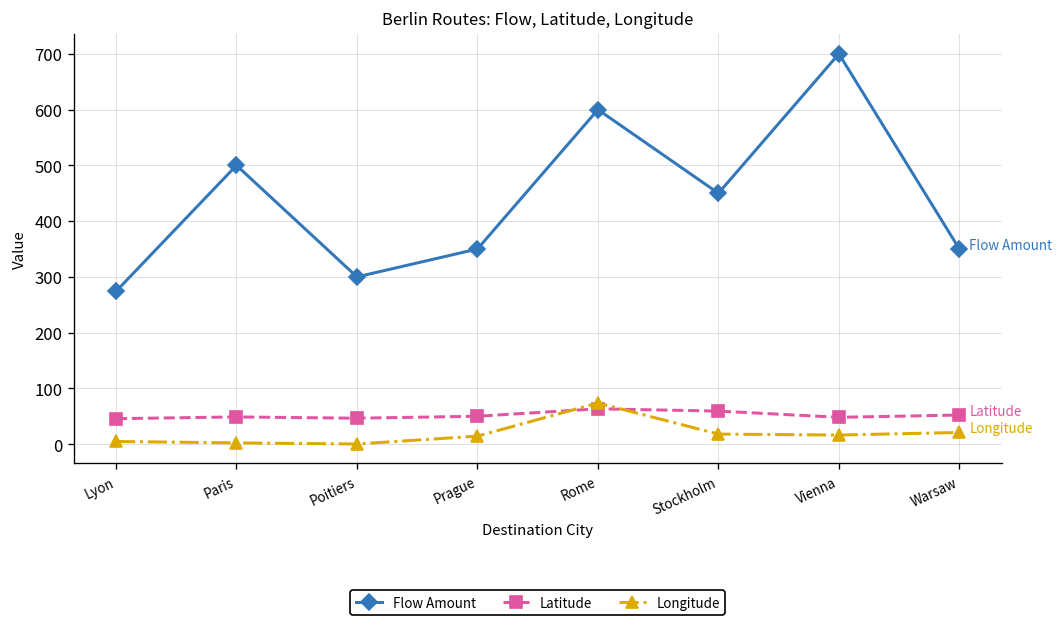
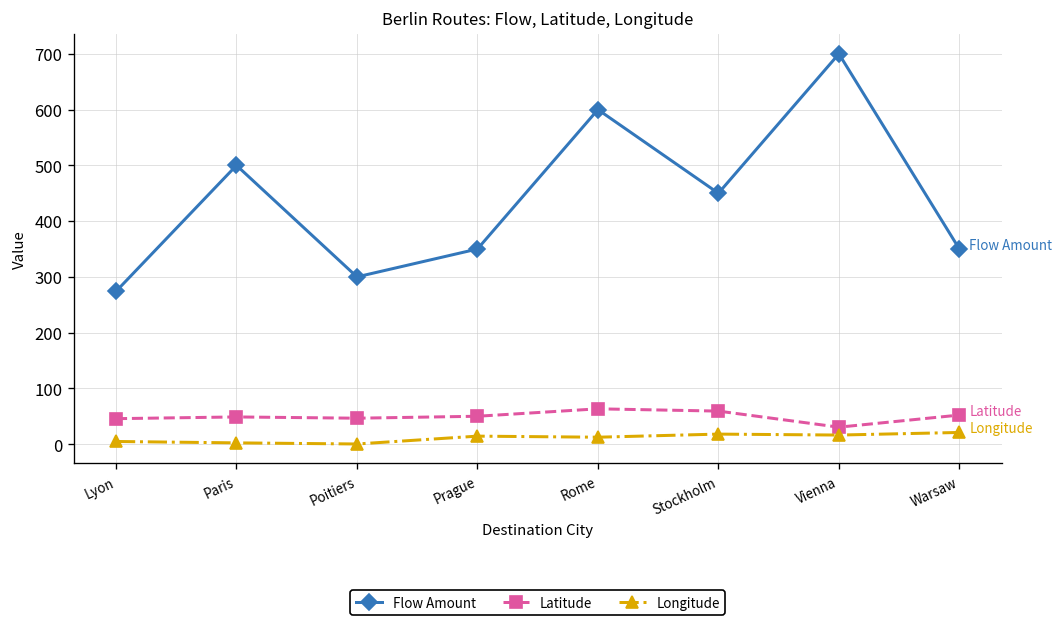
Longitude, Rome: 70 -> 10
Latitude, Vienna: 50 -> 30
